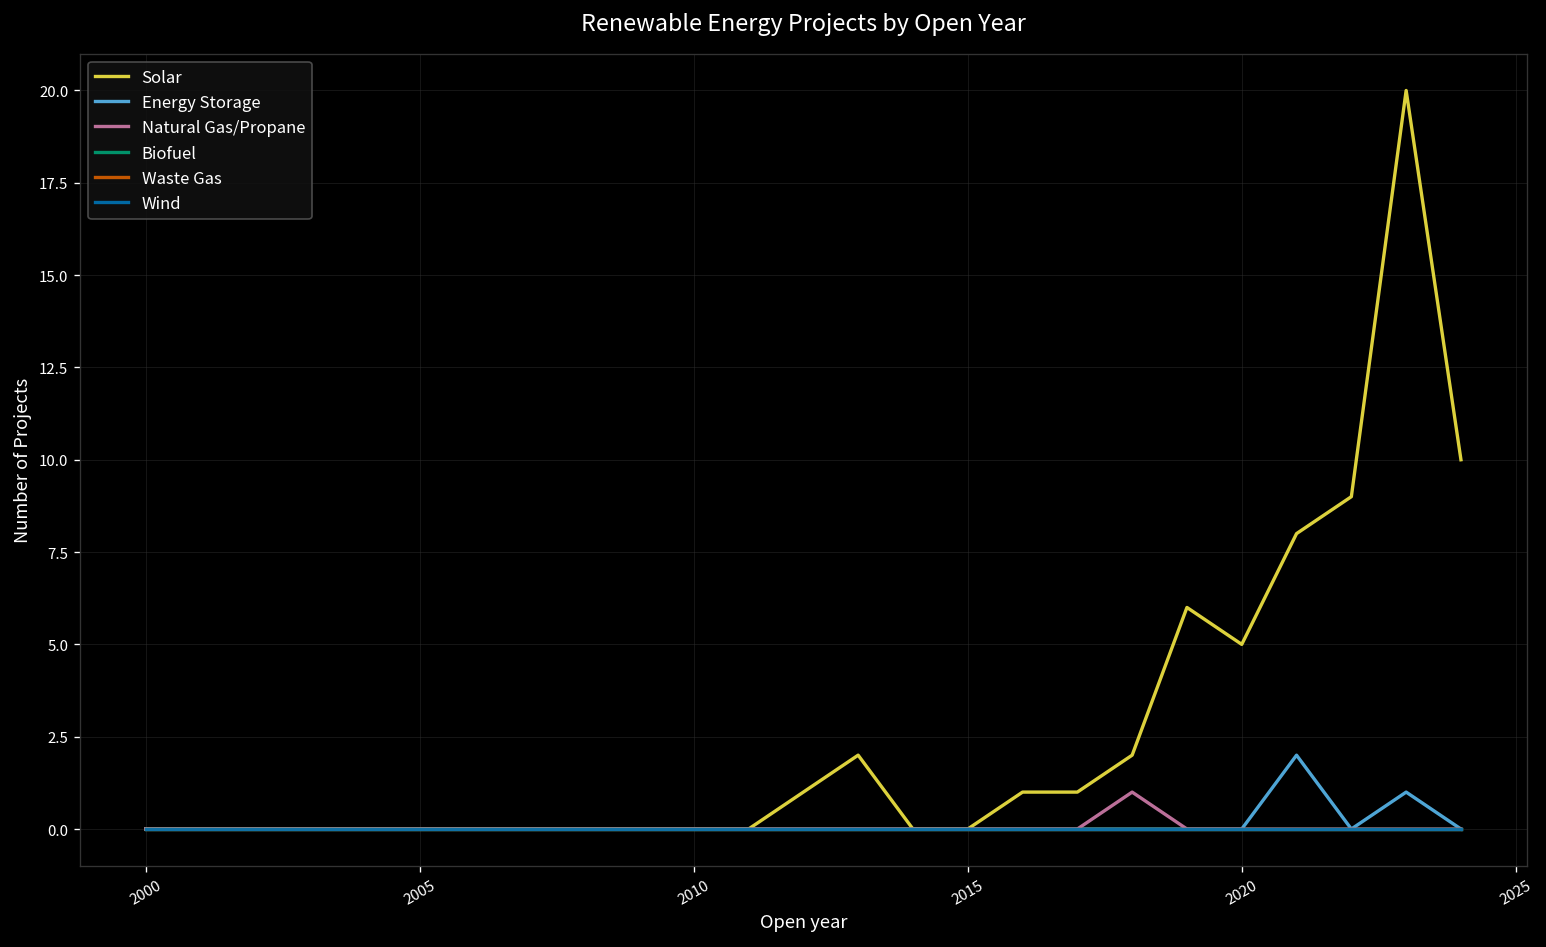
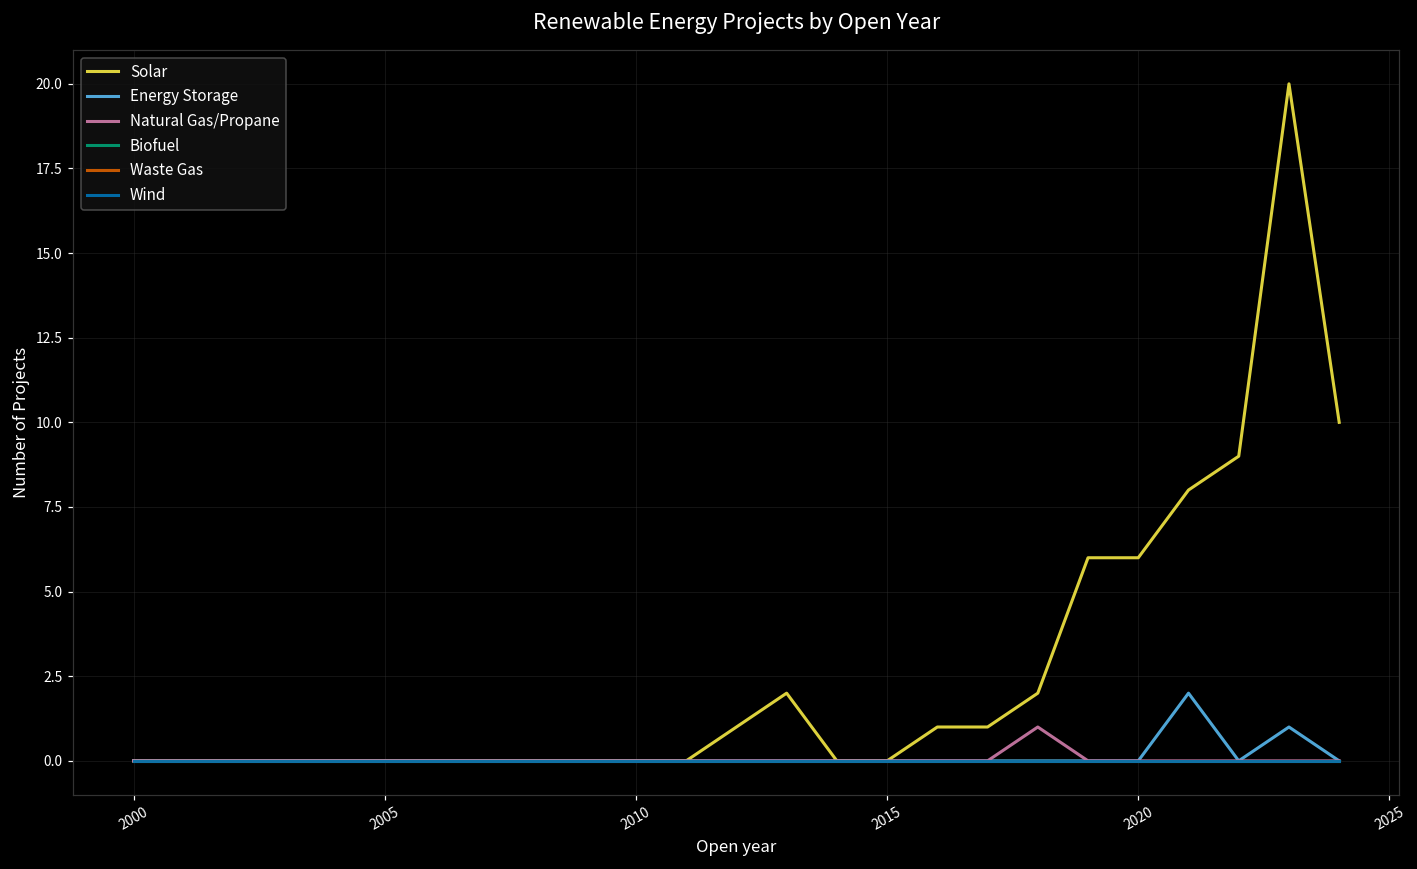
Solar, 2020: 5 -> 6
